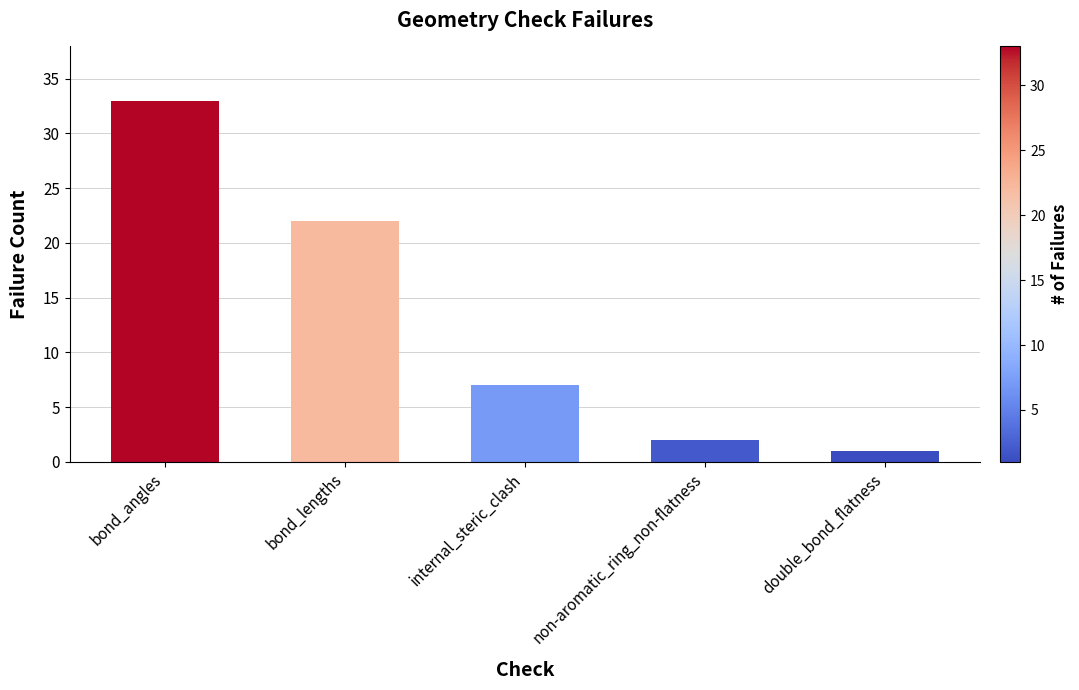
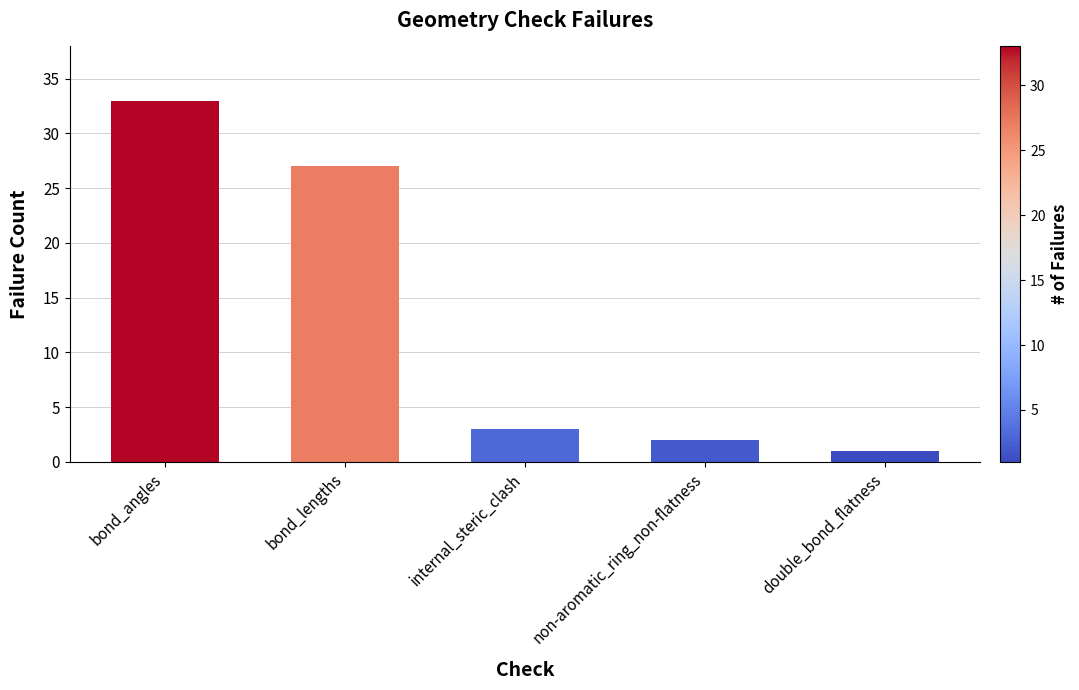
bond_lengths: 22 -> 27
internal_steric_clash: 7 -> 3
